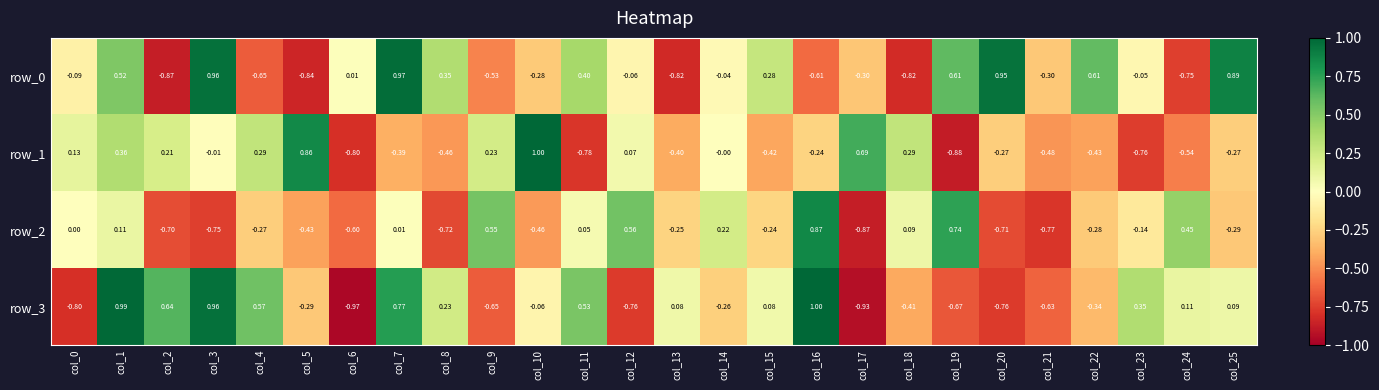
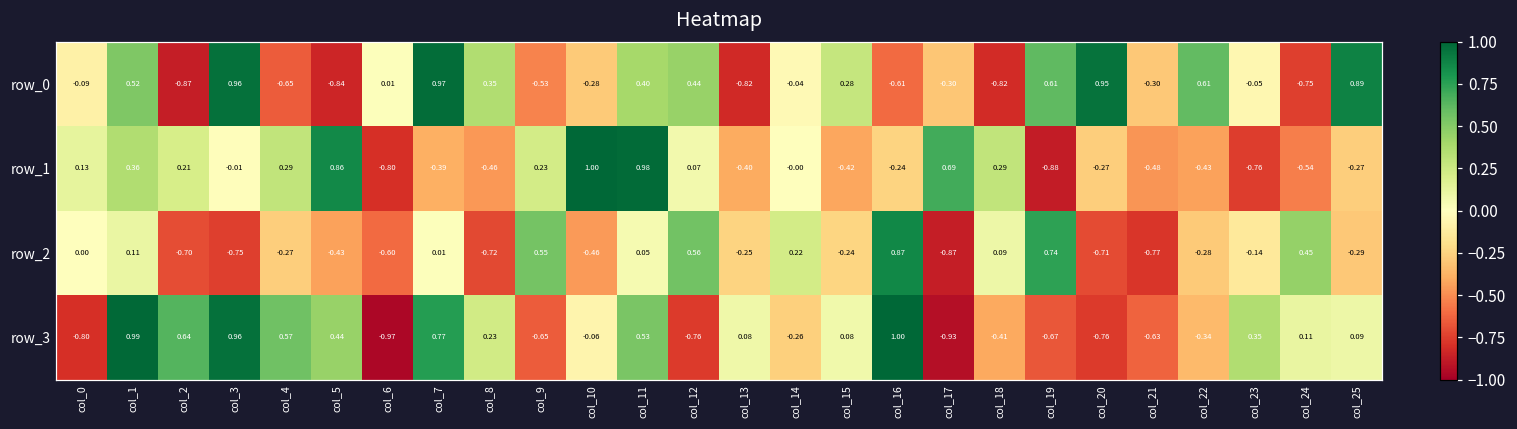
row_0, col_12: -0.06 -> 0.44
row_1, col_11: -0.78 -> 0.98
row_3, col_5: -0.29 -> 0.44
